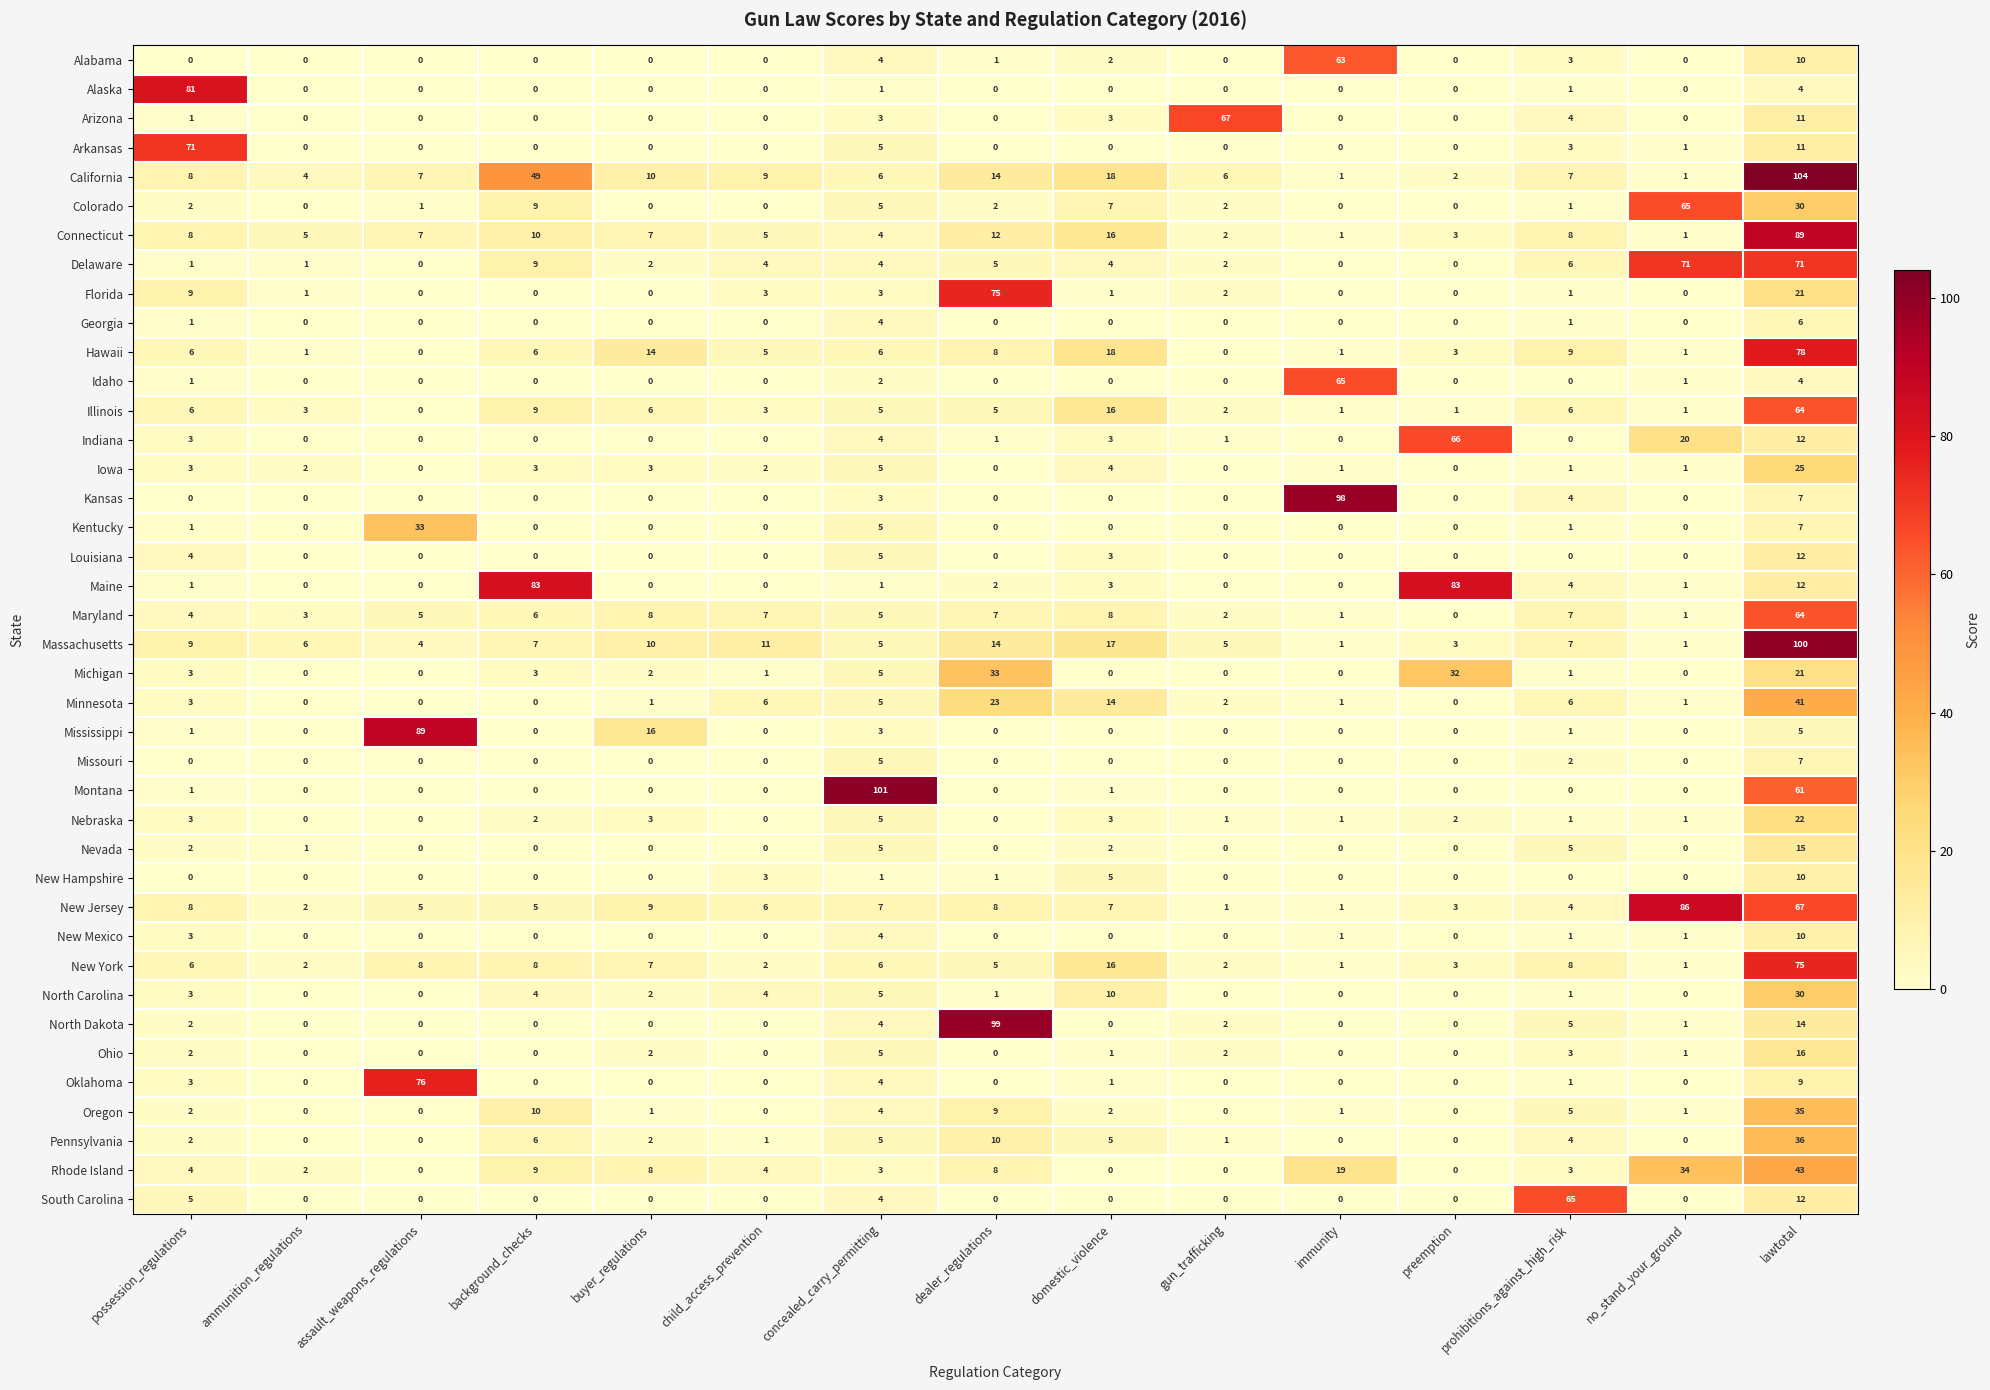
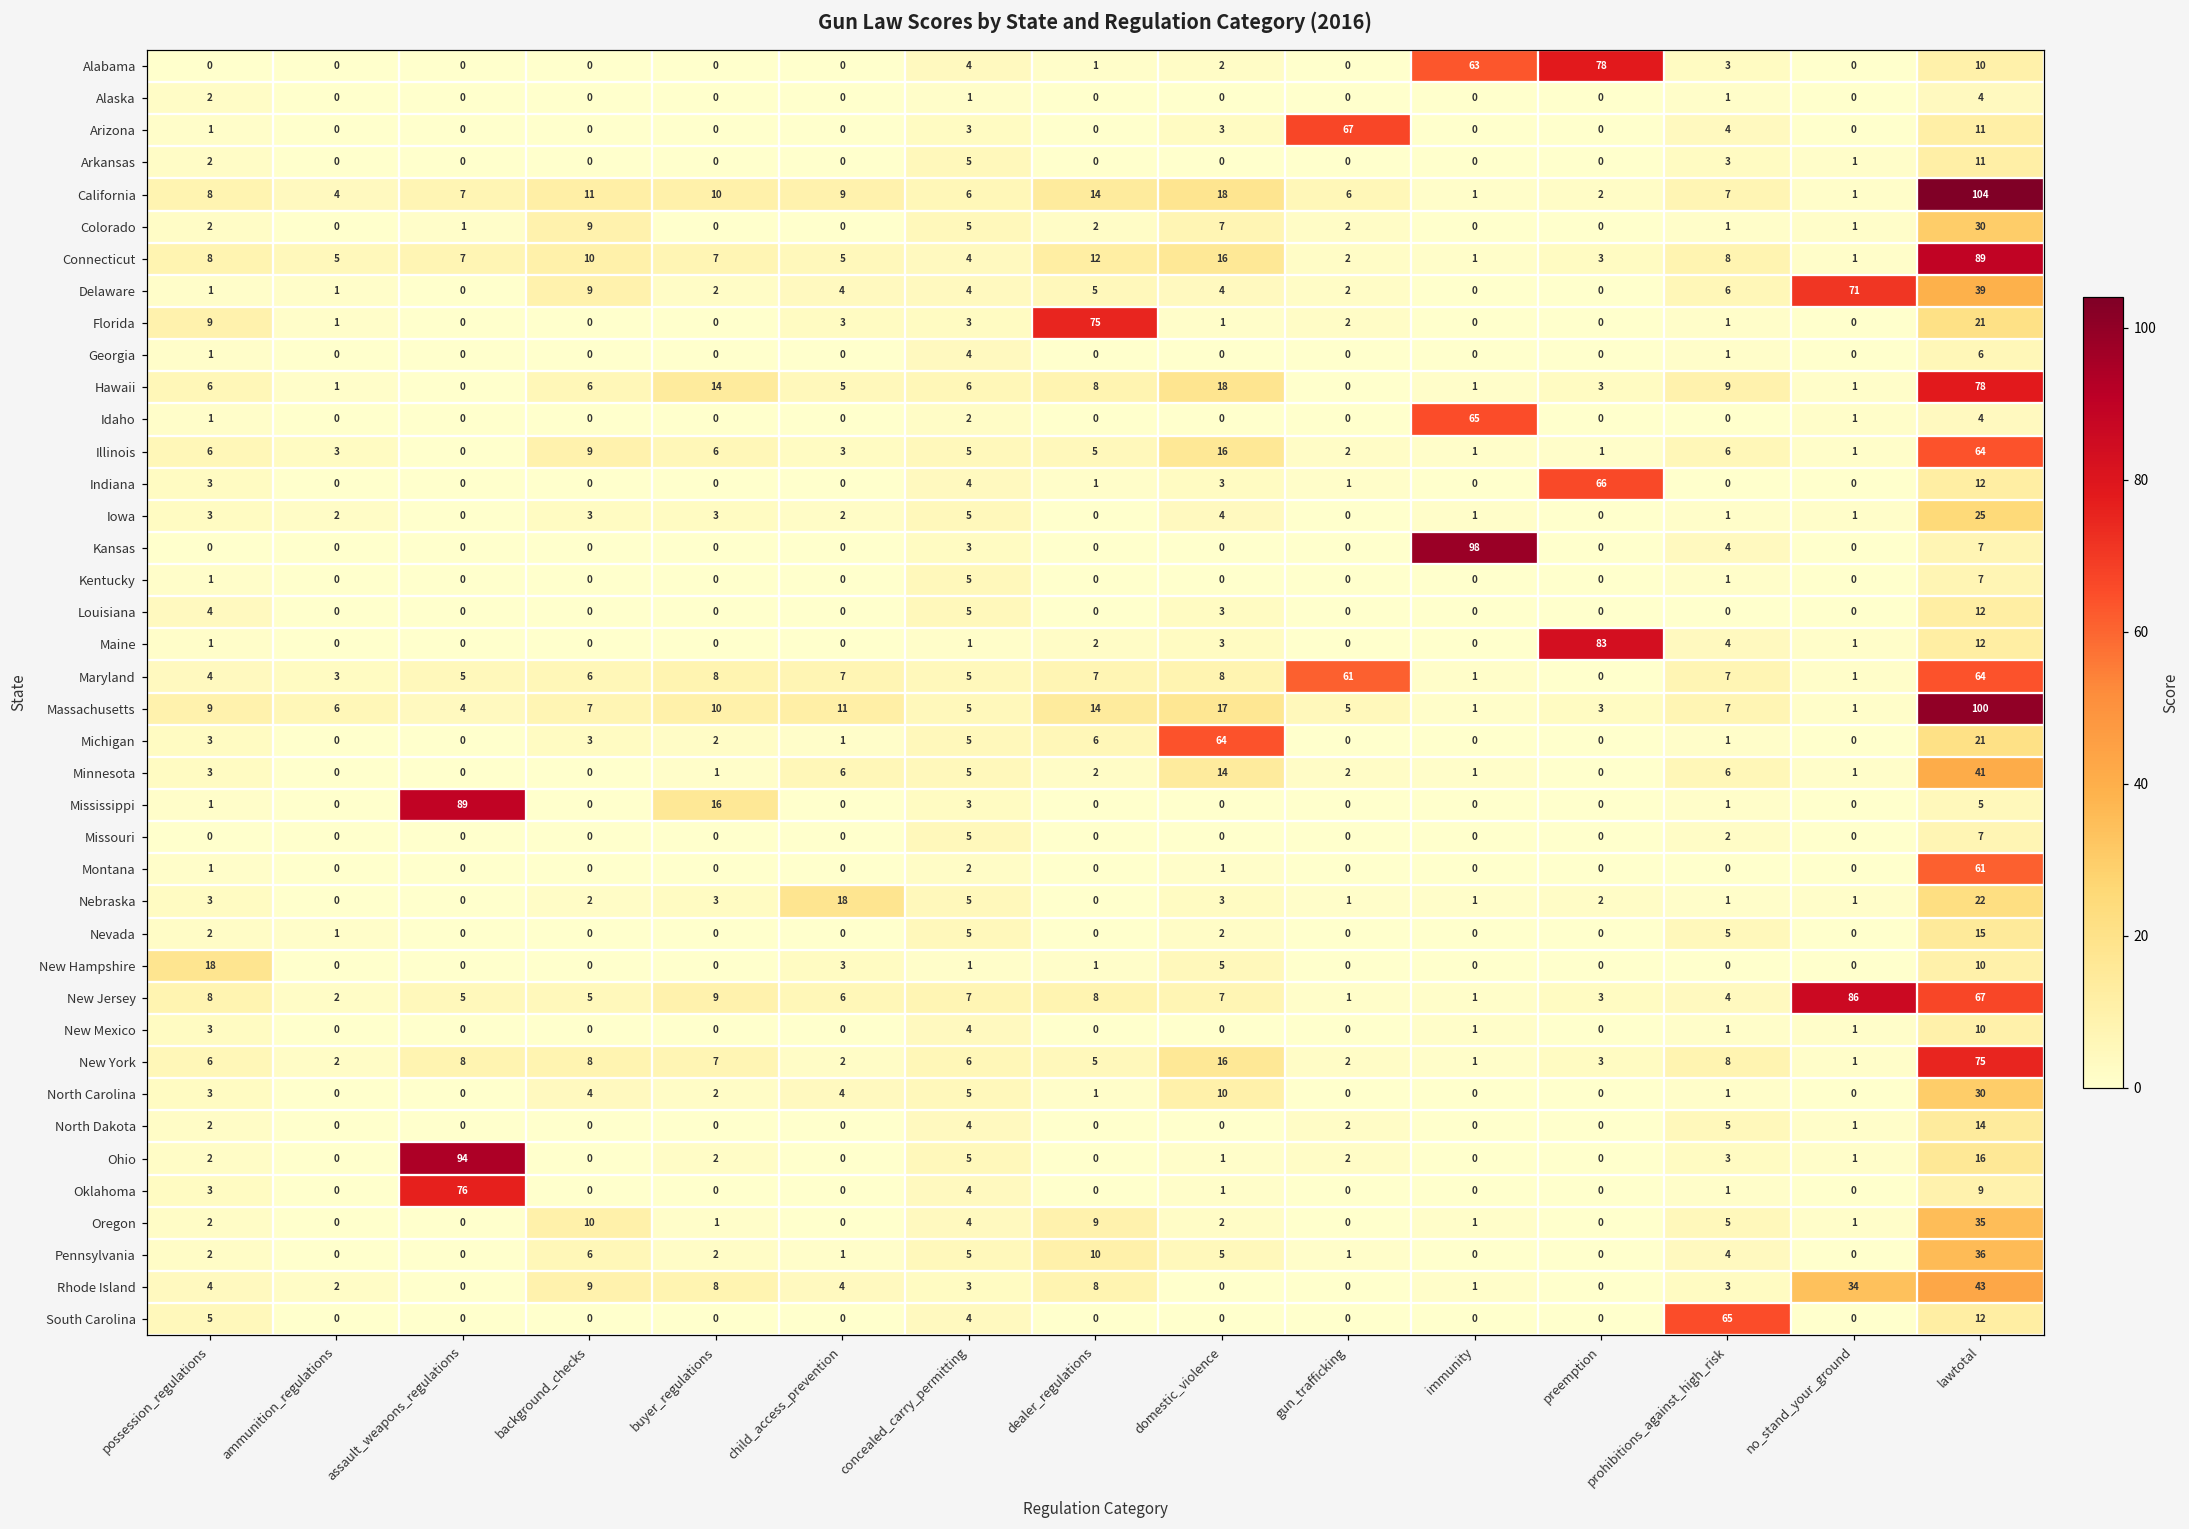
Alabama, preemption: 0 -> 78
Alaska, possession_regulations: 81 -> 2
Arkansas, possession_regulations: 71 -> 2
California, background_checks: 49 -> 11
Colorado, no_stand_your_ground: 65 -> 1
Delaware, lawtotal: 71 -> 39
Indiana, no_stand_your_ground: 20 -> 0
Kentucky, assault_weapons_regulations: 33 -> 0
Maine, background_checks: 83 -> 0
Maryland, gun_trafficking: 2 -> 61
Michigan, dealer_regulations: 33 -> 6
Michigan, domestic_violence: 0 -> 64
Michigan, preemption: 32 -> 0
Minnesota, dealer_regulations: 23 -> 2
Montana, concealed_carry_permitting: 101 -> 2
Nebraska, child_access_prevention: 0 -> 18
New Hampshire, possession_regulations: 0 -> 18
North Dakota, dealer_regulations: 99 -> 0
Ohio, assault_weapons_regulations: 0 -> 94
Rhode Island, immunity: 19 -> 1
